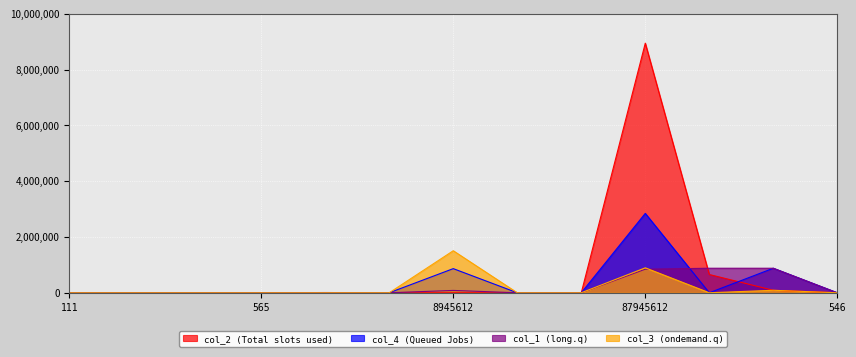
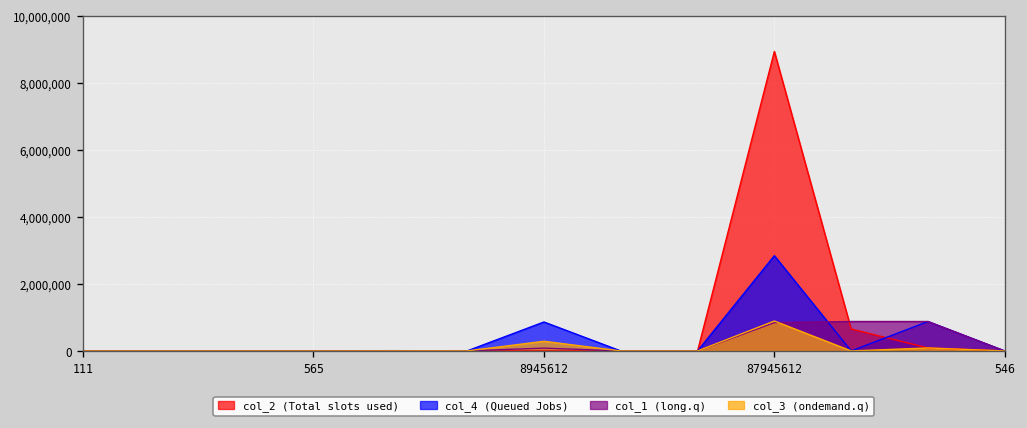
col_3 (ondemand.q), 8945612: 1,500,000 -> 300,000
